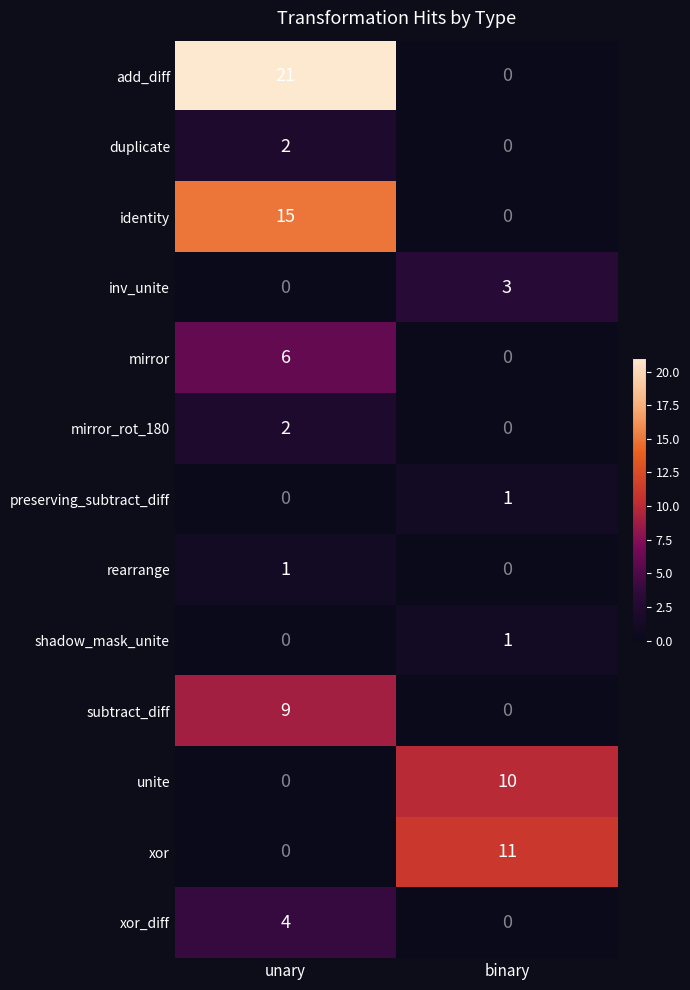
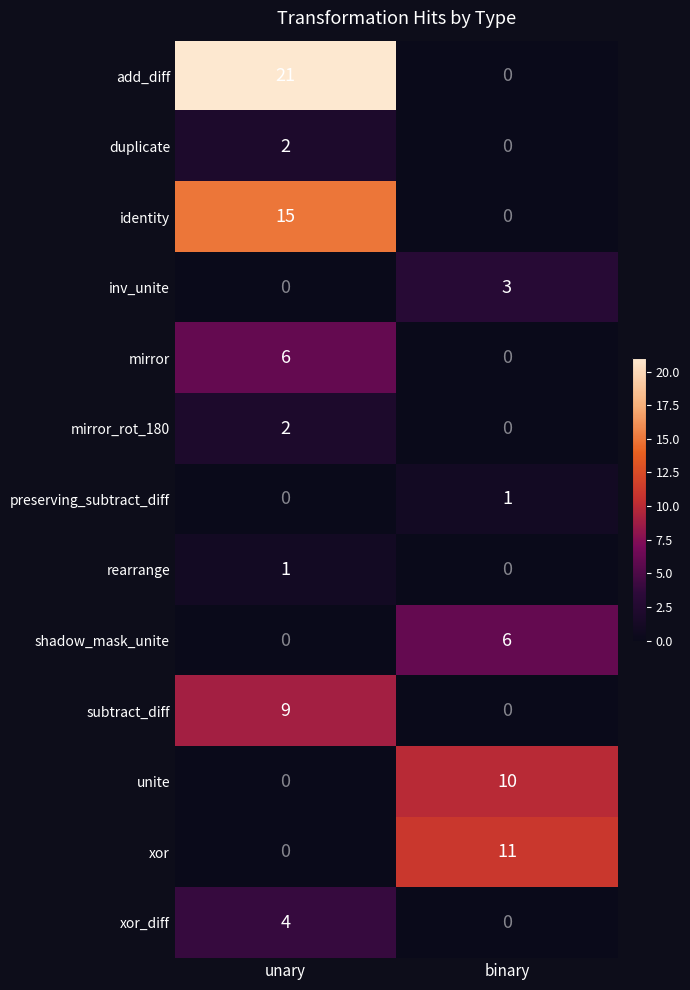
shadow_mask_unite, binary: 1 -> 6
